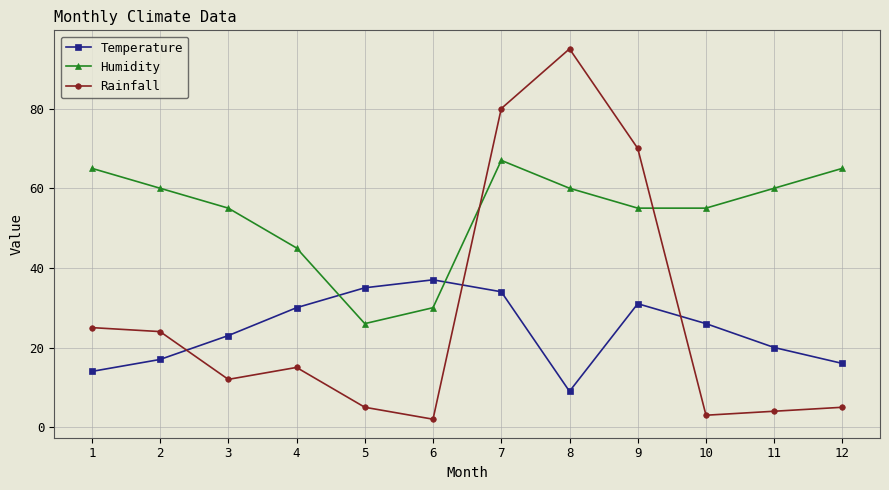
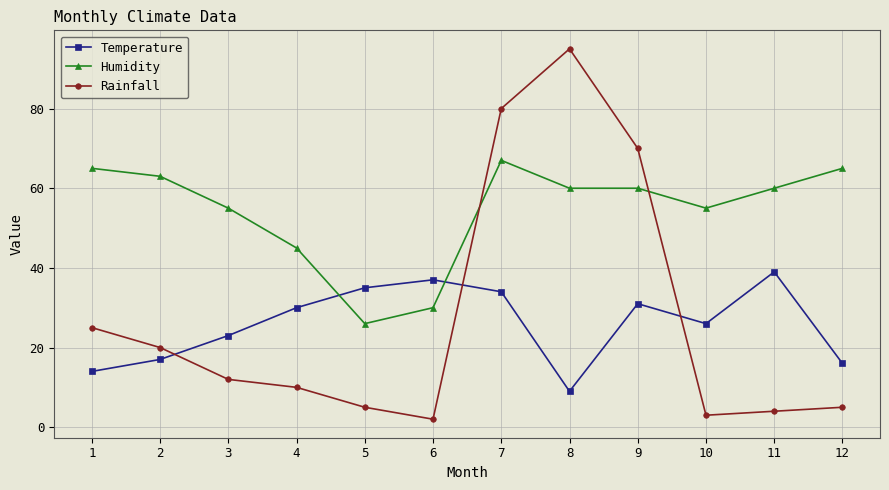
Humidity, 2: 60 -> 63
Rainfall, 2: 24 -> 20
Rainfall, 4: 15 -> 10
Humidity, 9: 55 -> 60
Temperature, 11: 20 -> 39
